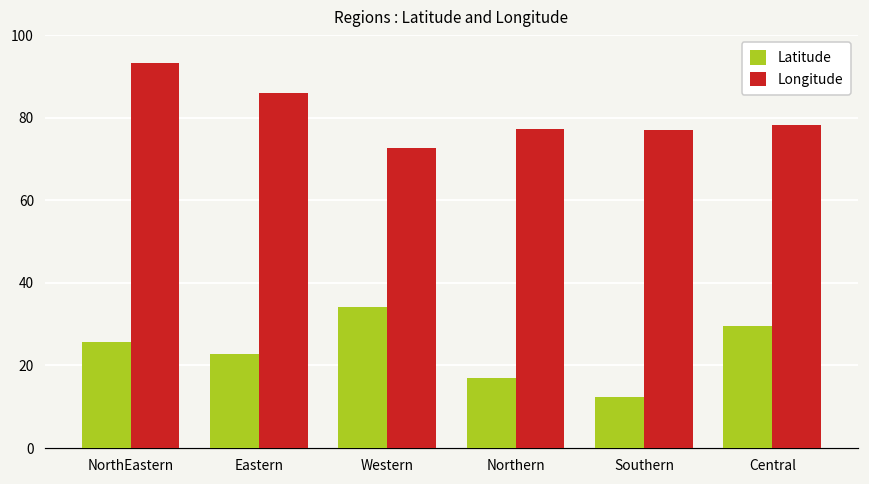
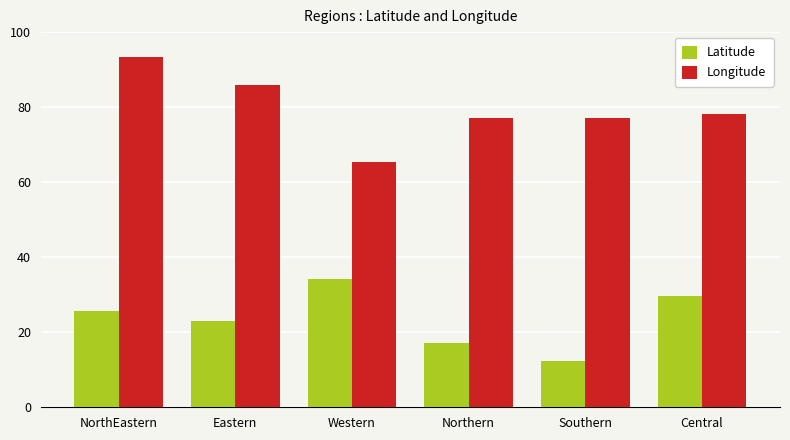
Longitude, Western: 73 -> 65
